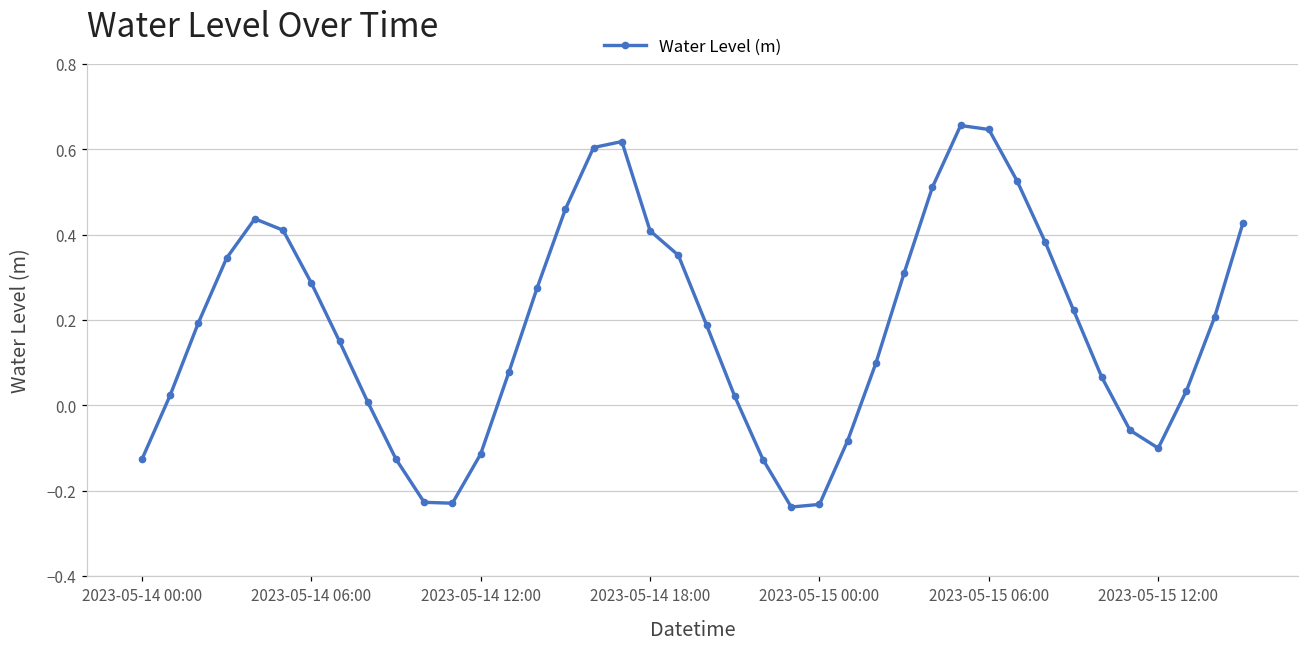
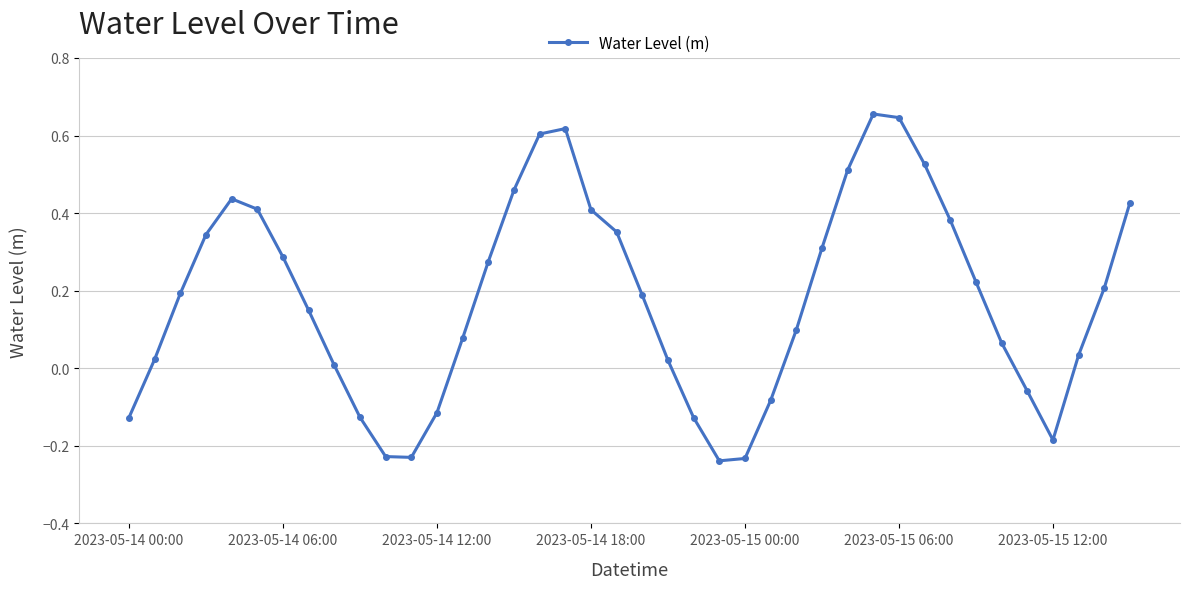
2023-05-15 12:00: -0.10 -> -0.18
